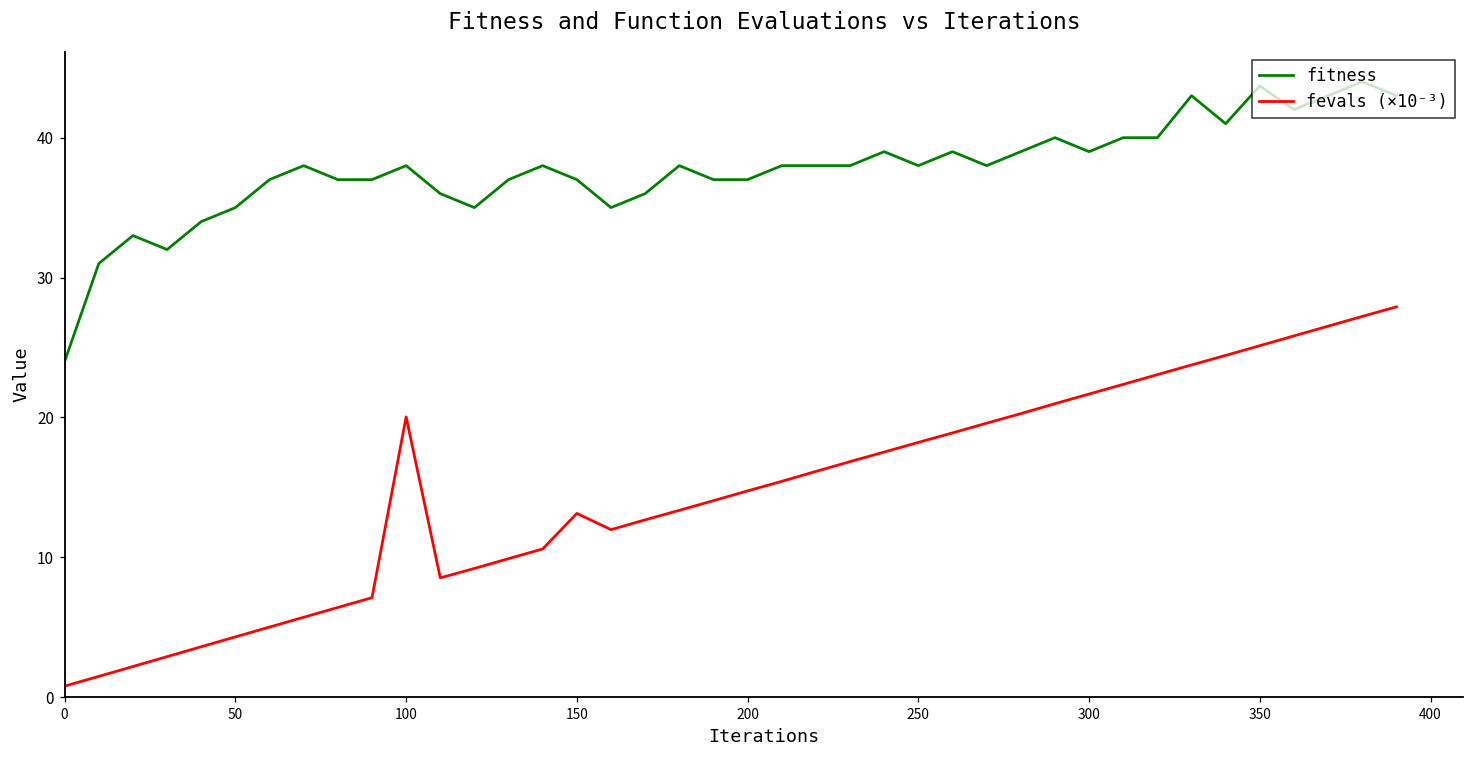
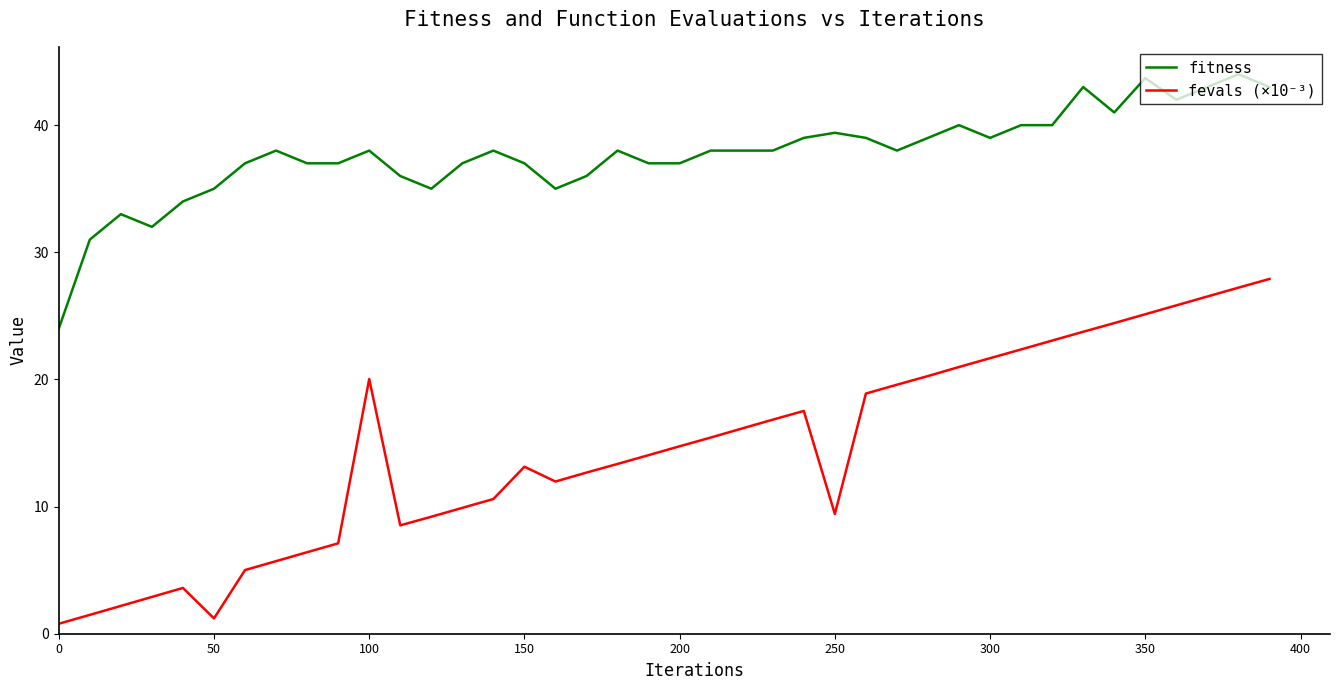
fevals (×10⁻³), 50: 4.3 -> 1.2
fitness, 250: 38.0 -> 39.4
fevals (×10⁻³), 250: 18.2 -> 9.4
